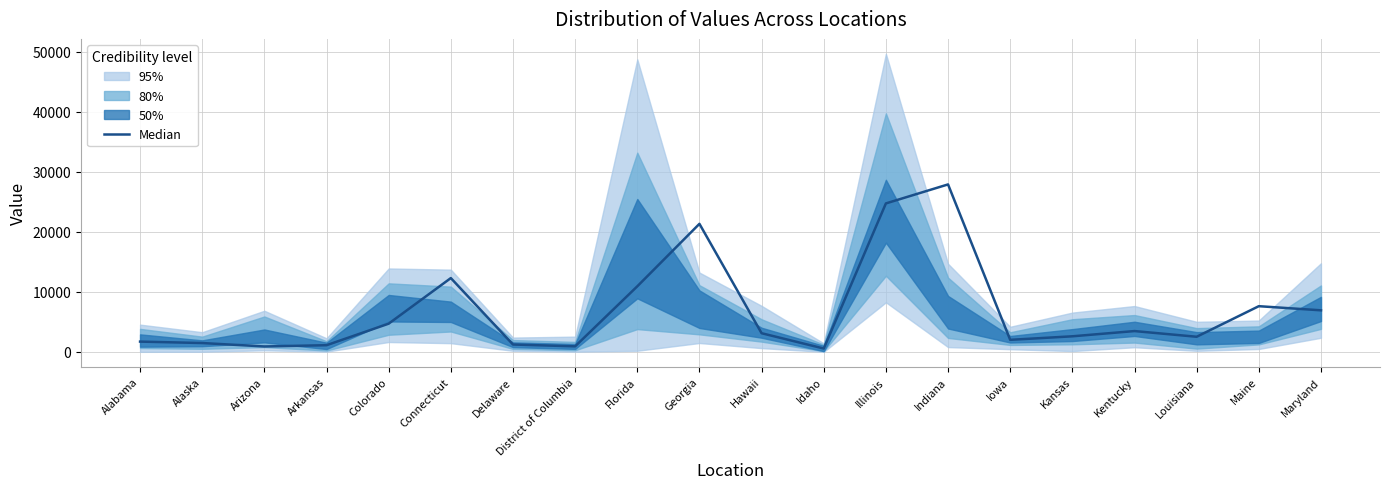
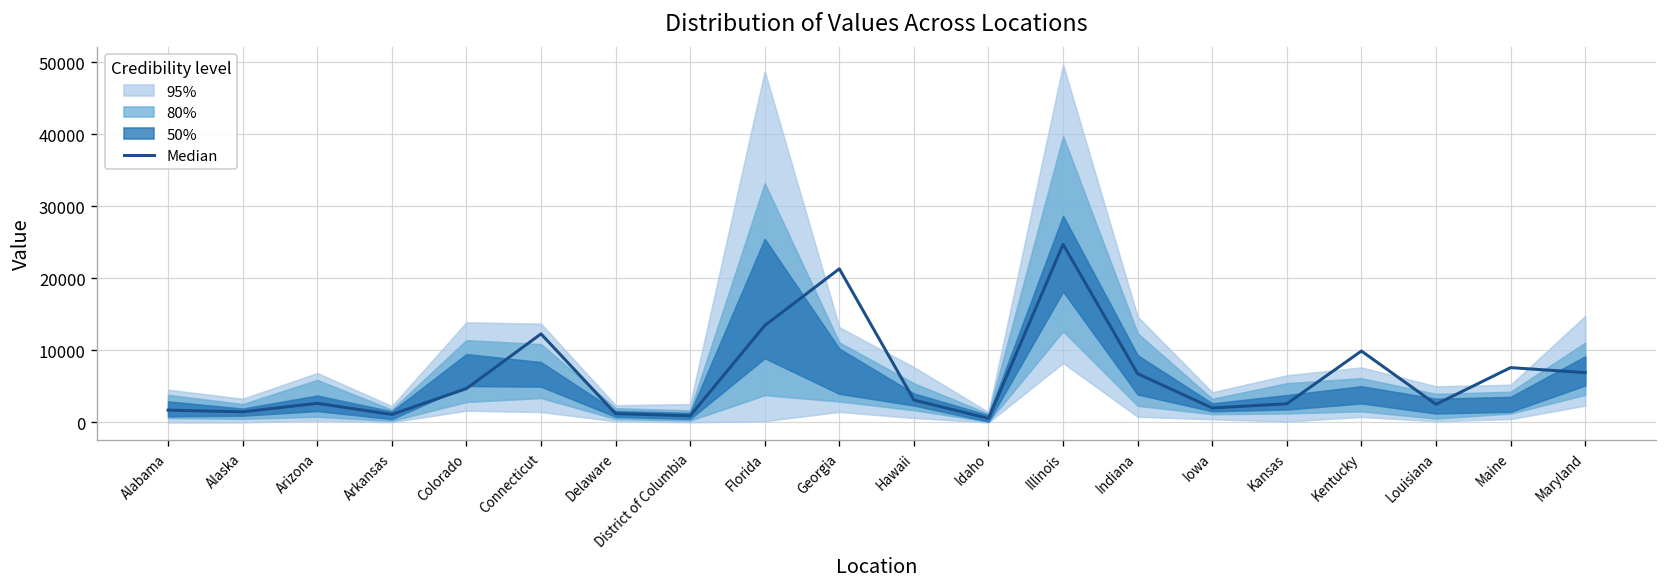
Median, Arizona: 1000 -> 3000
Median, Florida: 11000 -> 13000
Median, Indiana: 28000 -> 7000
Median, Kentucky: 3000 -> 10000
